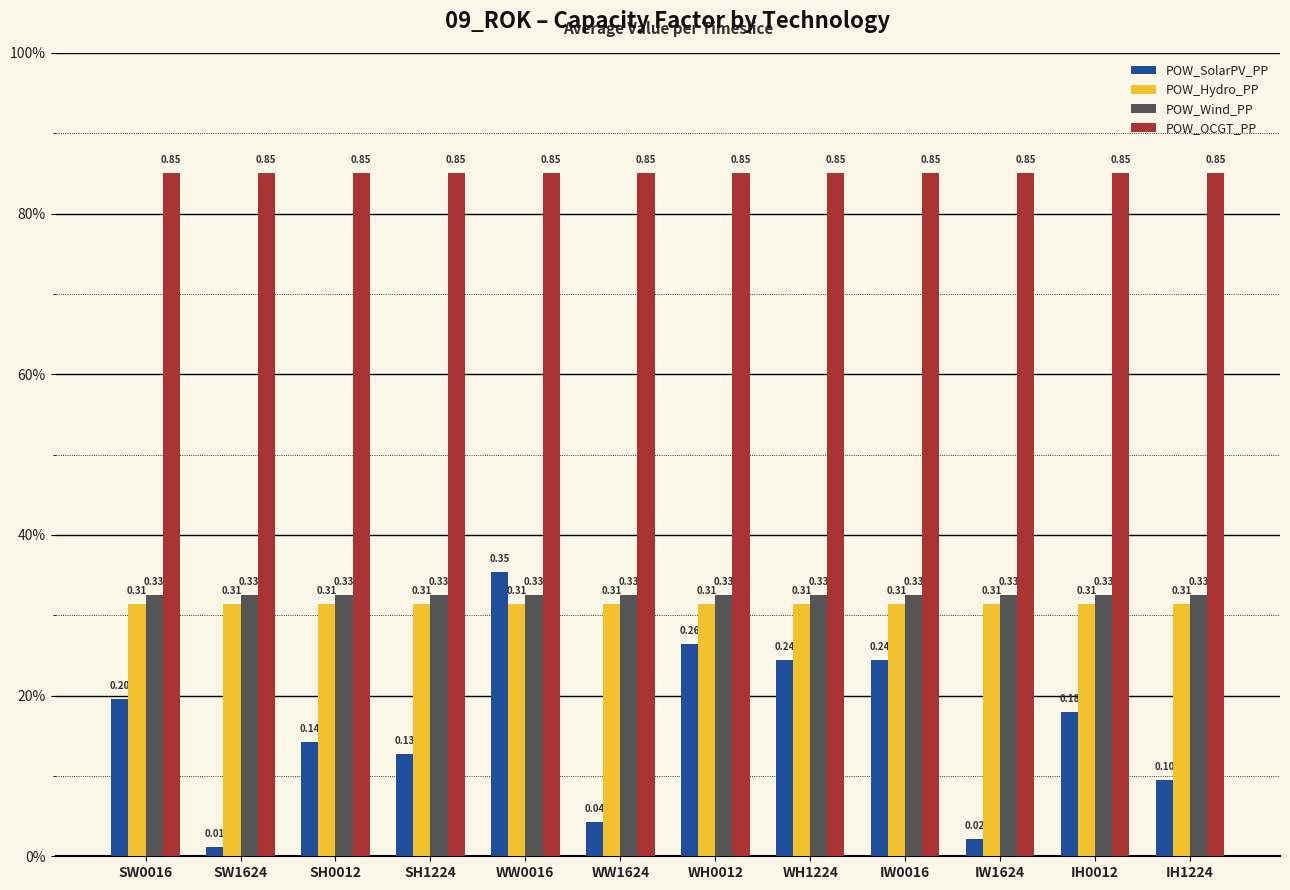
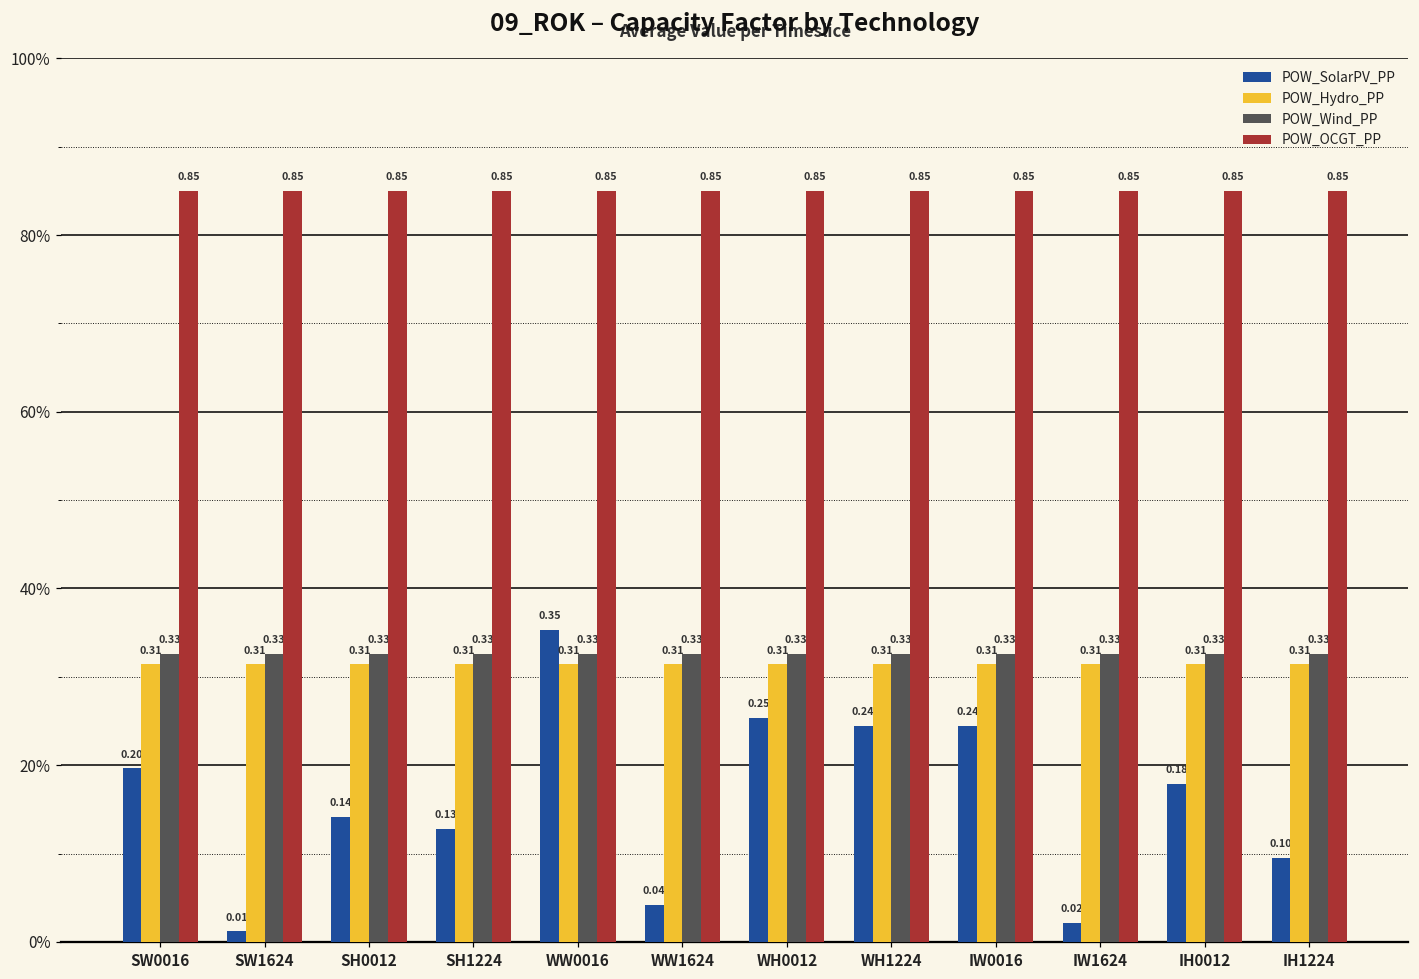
POW_SolarPV_PP, WH0012: 0.26 -> 0.25
